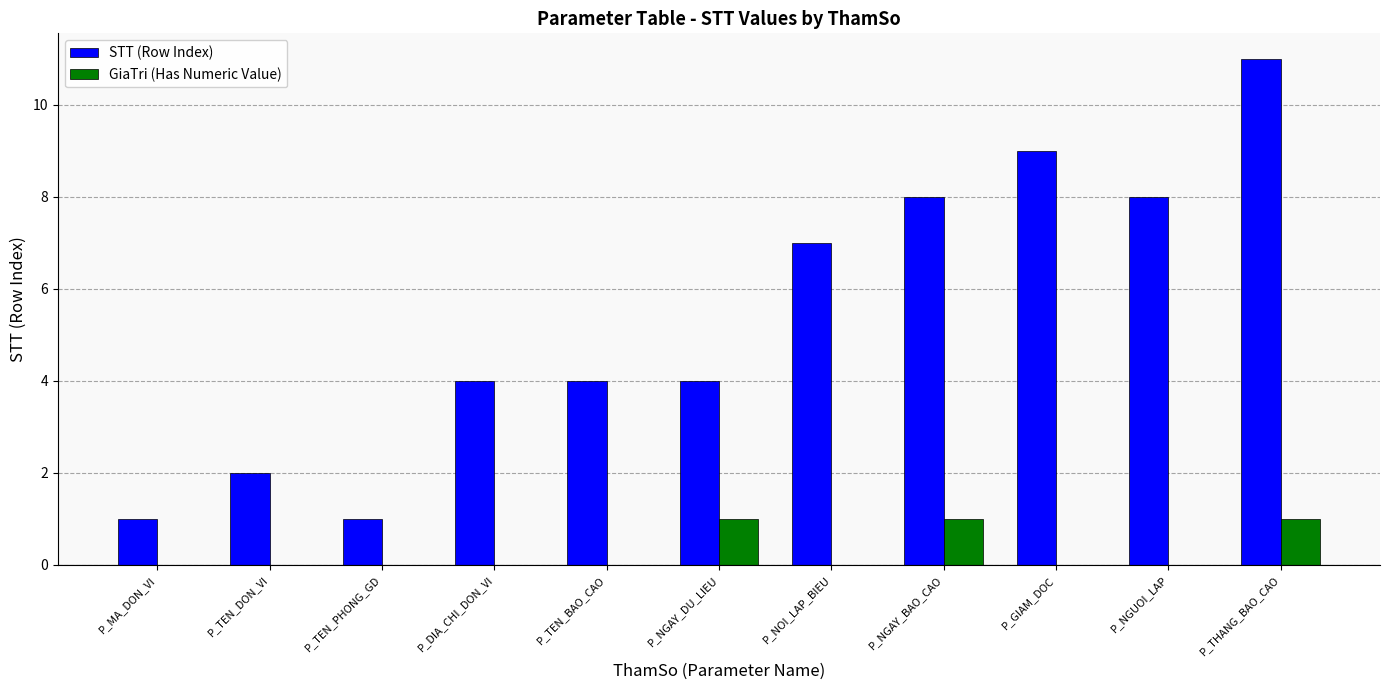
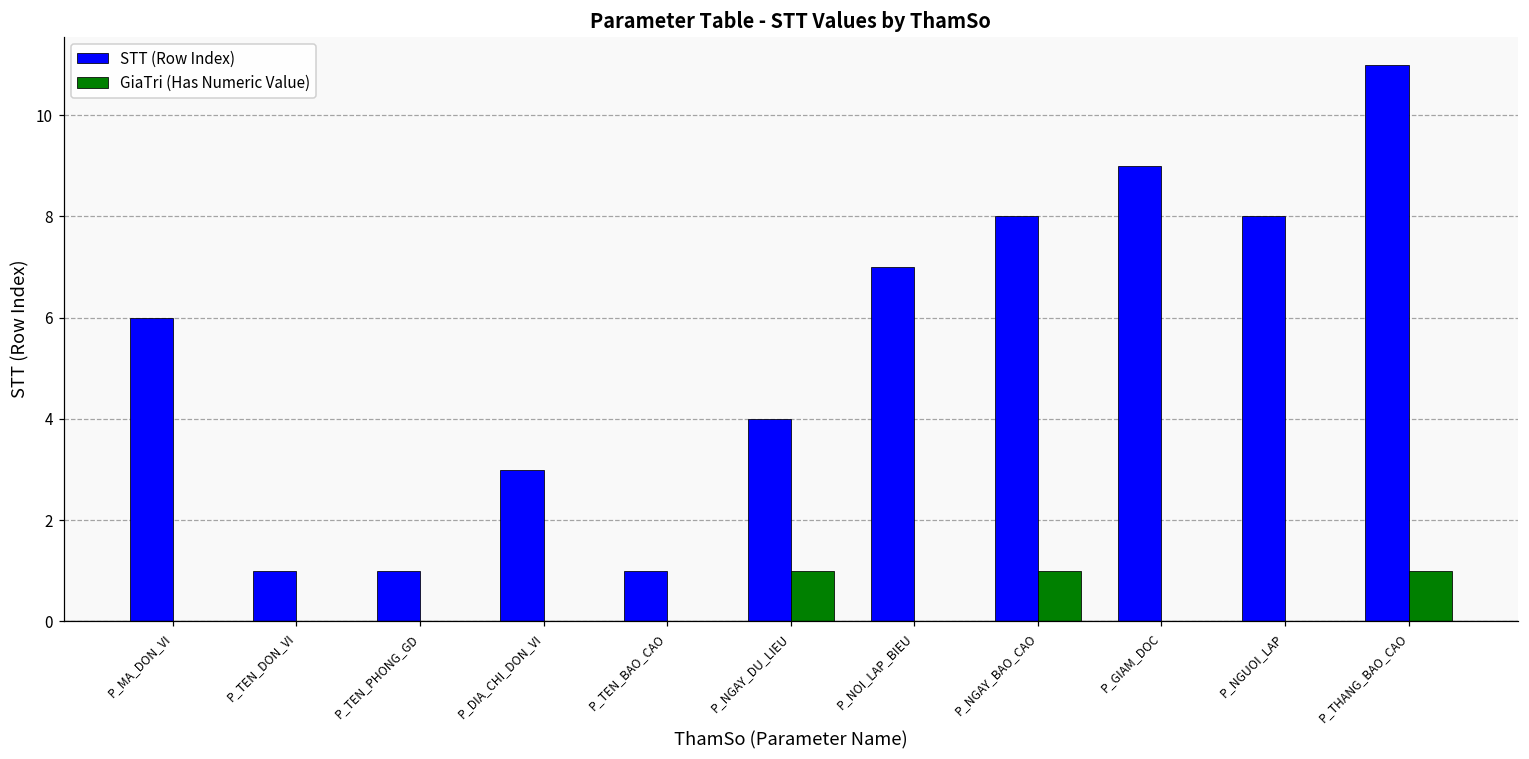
STT (Row Index), P_MA_DON_VI: 1 -> 6
STT (Row Index), P_TEN_DON_VI: 2 -> 1
STT (Row Index), P_DIA_CHI_DON_VI: 4 -> 3
STT (Row Index), P_TEN_BAO_CAO: 4 -> 1
